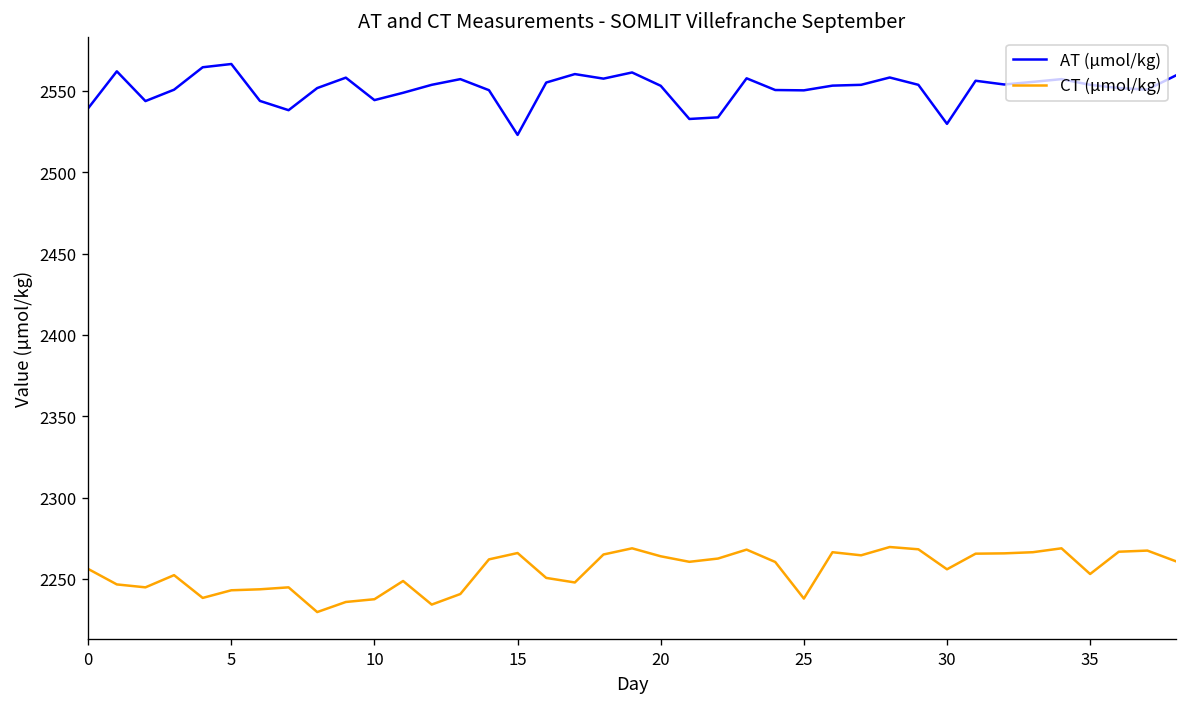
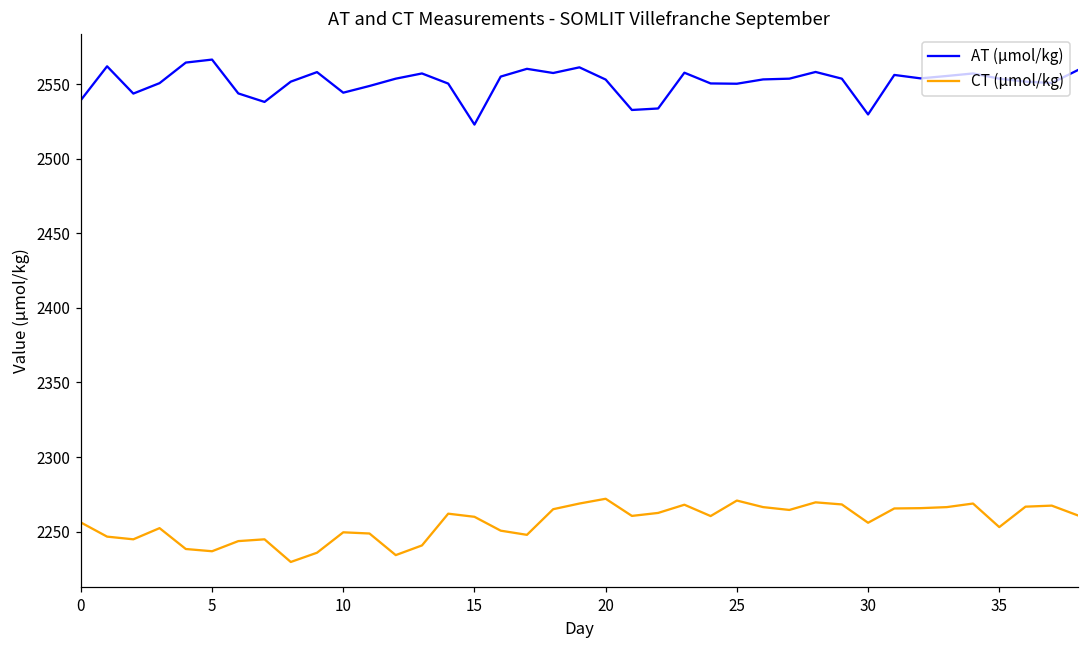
CT (µmol/kg), 5: 2243 -> 2237
CT (µmol/kg), 10: 2238 -> 2250
CT (µmol/kg), 15: 2266 -> 2260
CT (µmol/kg), 20: 2264 -> 2272
CT (µmol/kg), 25: 2238 -> 2271
